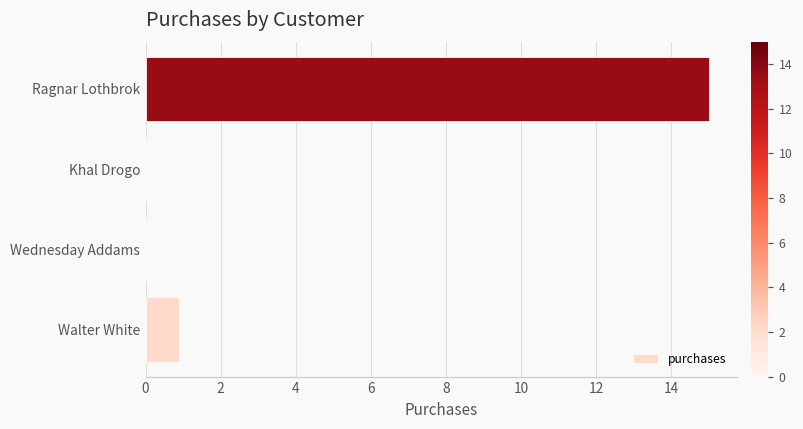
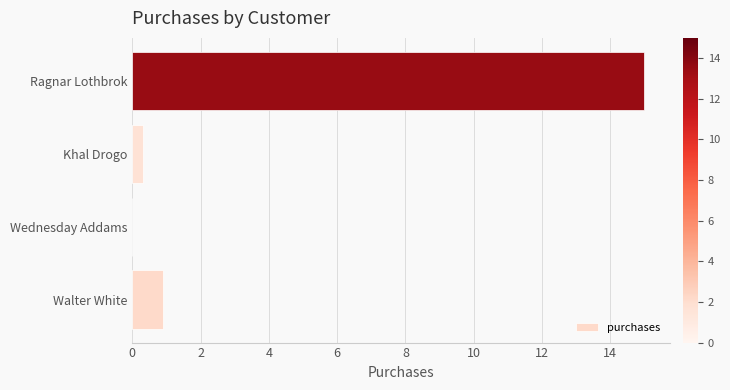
Khal Drogo: 0.0 -> 0.3
